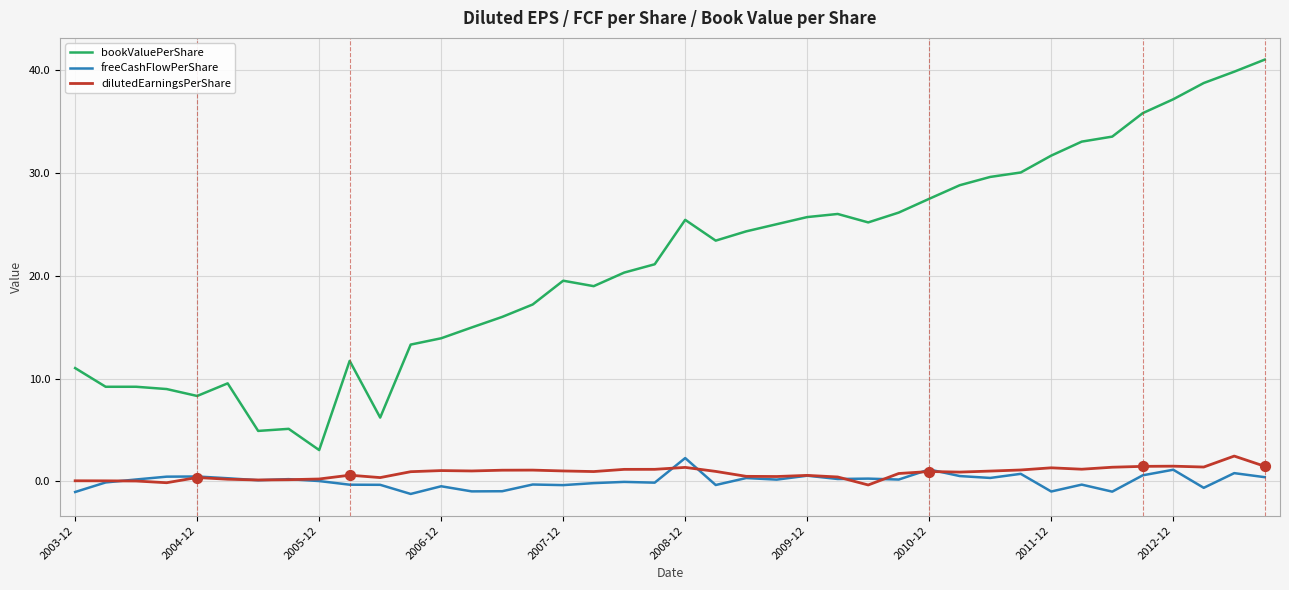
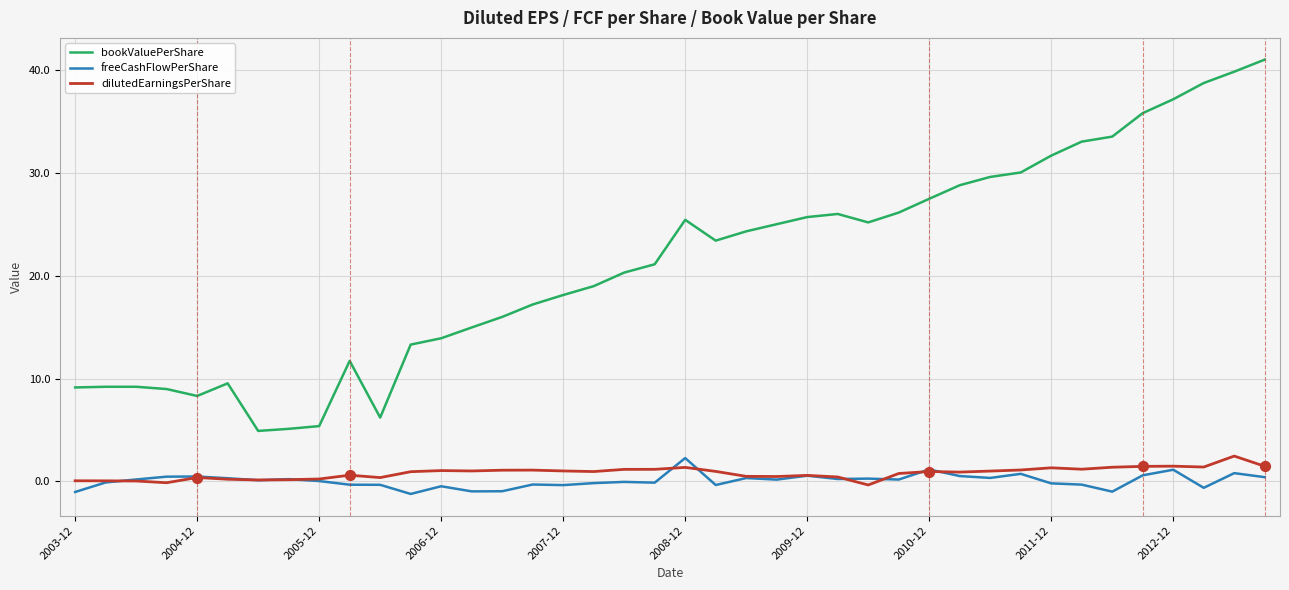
bookValuePerShare, 2003-12: 11.0 -> 9.1
bookValuePerShare, 2005-12: 3.1 -> 5.4
bookValuePerShare, 2007-12: 19.5 -> 18.1
freeCashFlowPerShare, 2011-12: -1.0 -> -0.2
